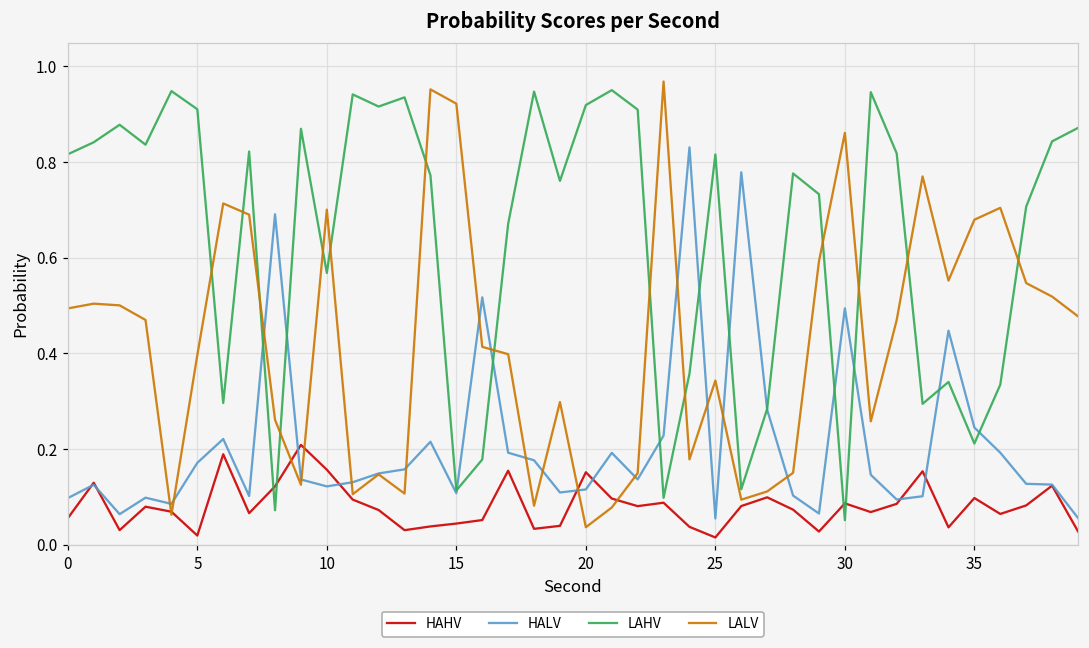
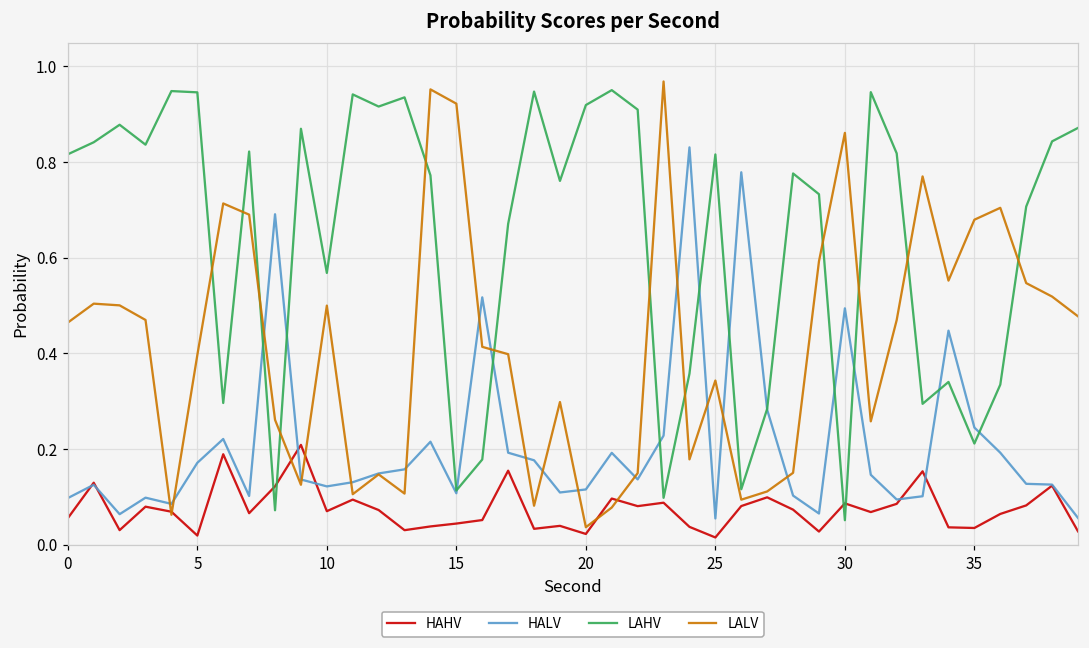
LALV, 0: 0.49 -> 0.46
LAHV, 5: 0.91 -> 0.95
HAHV, 10: 0.16 -> 0.07
LALV, 10: 0.70 -> 0.50
HAHV, 20: 0.15 -> 0.02
HAHV, 35: 0.10 -> 0.03
